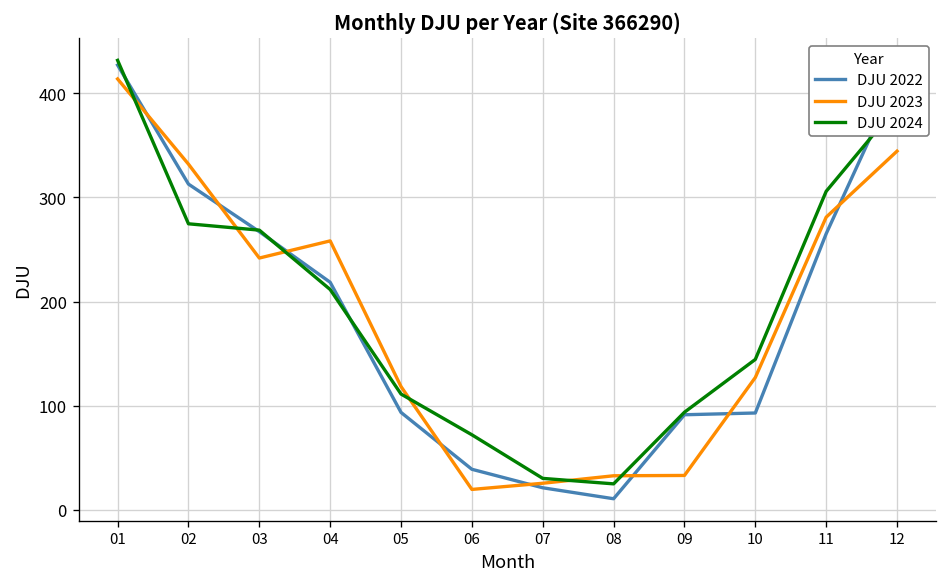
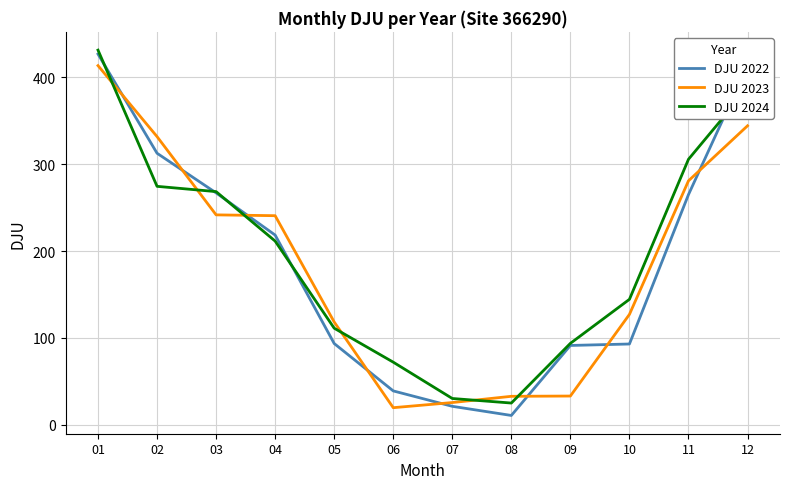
DJU 2023, 04: 260 -> 240
